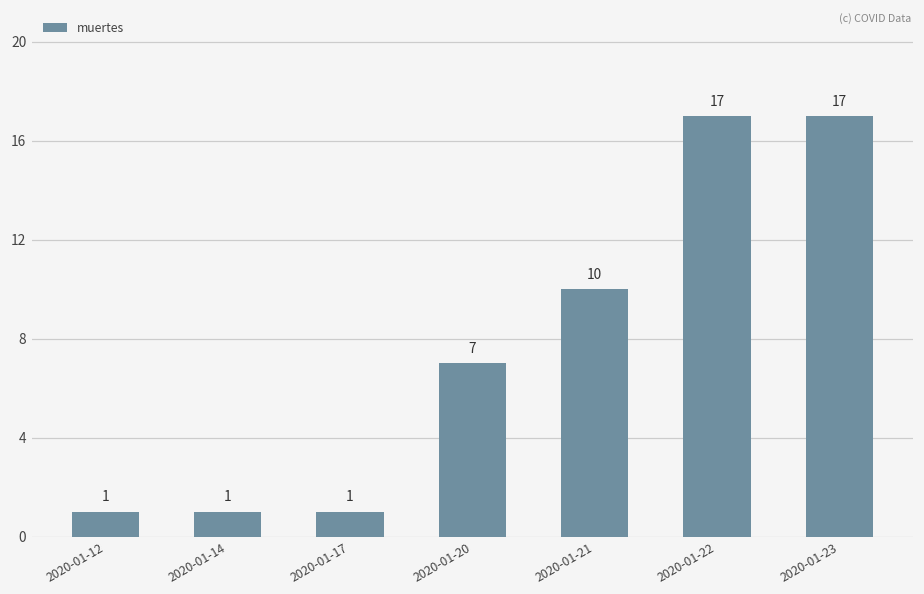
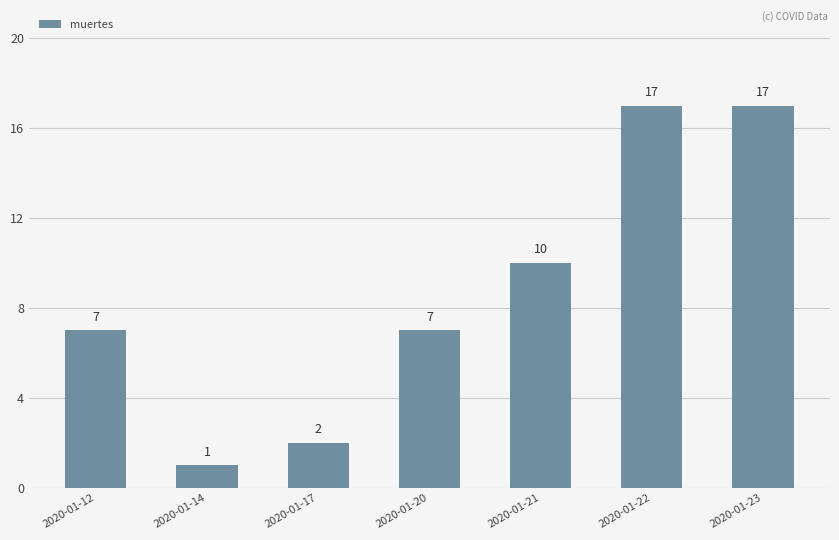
2020-01-12: 1 -> 7
2020-01-17: 1 -> 2
